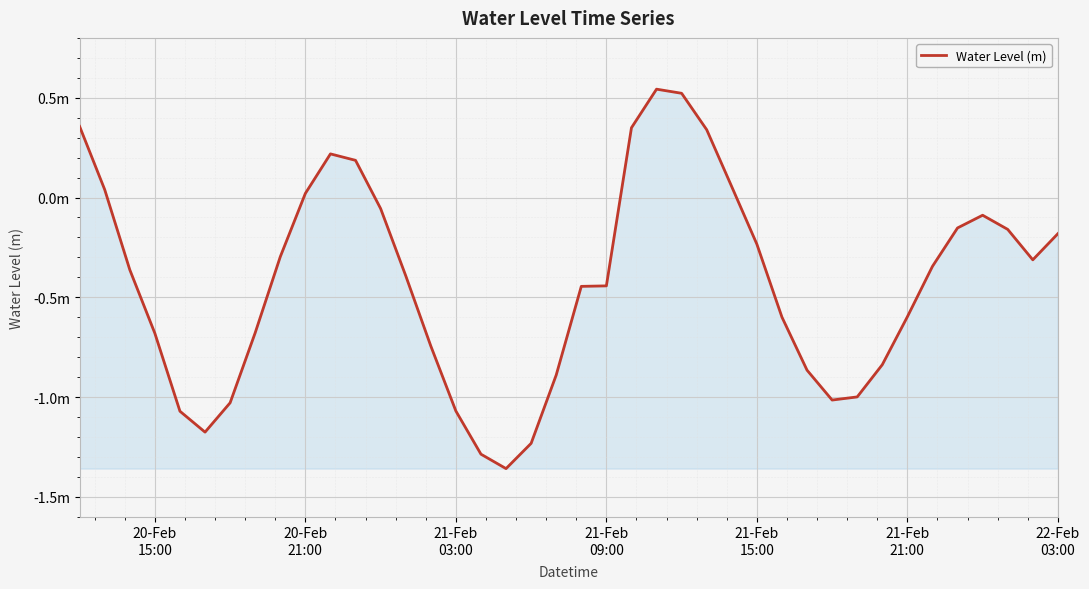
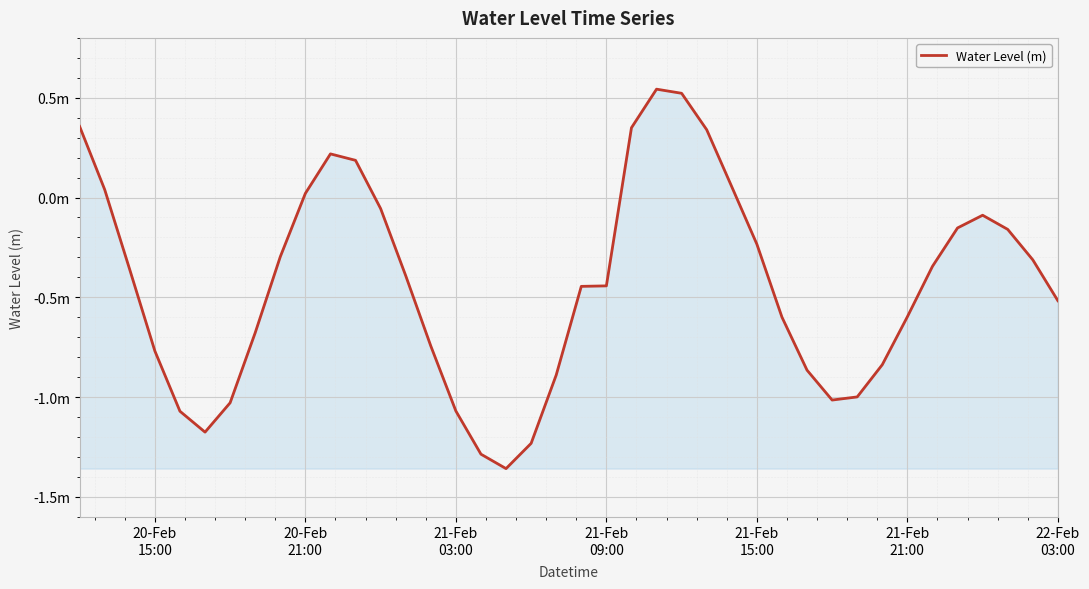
20-Feb 15:00: -0.68m -> -0.77m
22-Feb 03:00: -0.18m -> -0.52m
